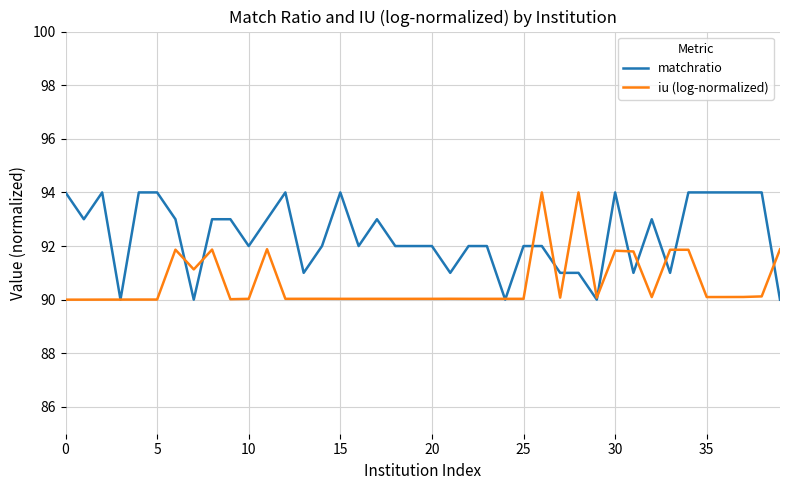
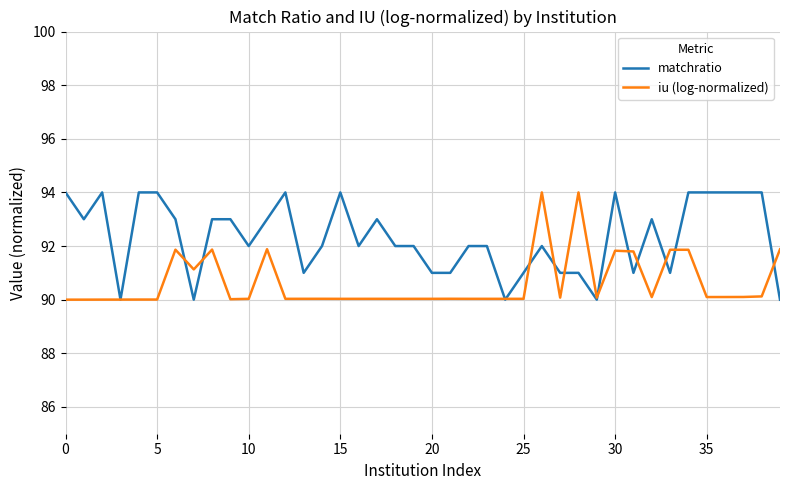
matchratio, 20: 92 -> 91
matchratio, 25: 92 -> 91
